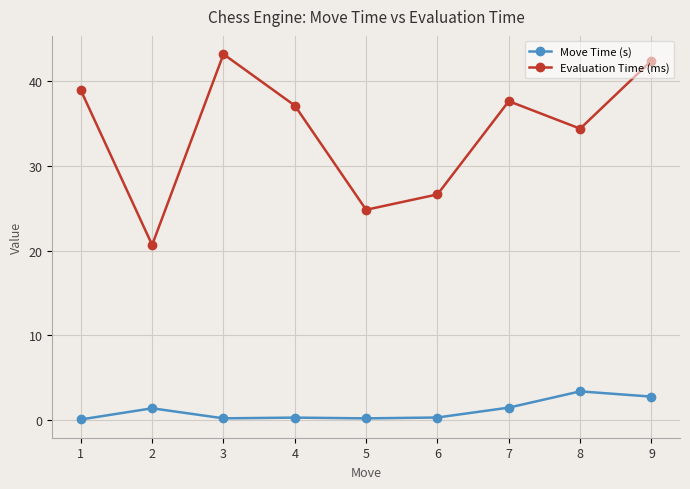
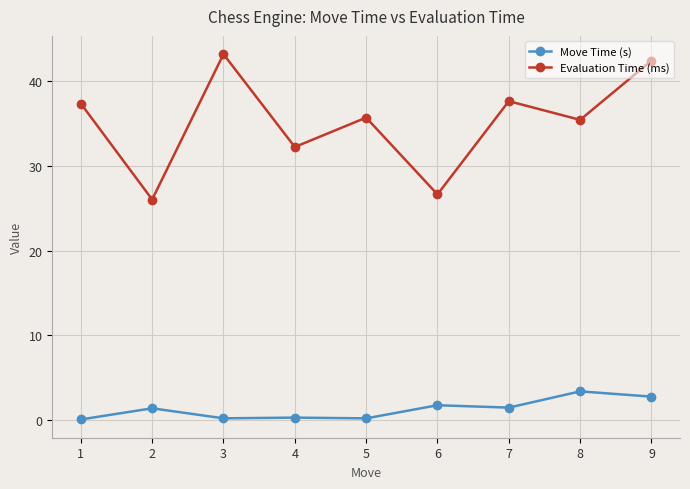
Evaluation Time (ms), 1: 39 -> 37
Evaluation Time (ms), 2: 21 -> 26
Evaluation Time (ms), 4: 37 -> 32
Evaluation Time (ms), 5: 25 -> 36
Move Time (s), 6: 0 -> 2
Evaluation Time (ms), 8: 34 -> 35
